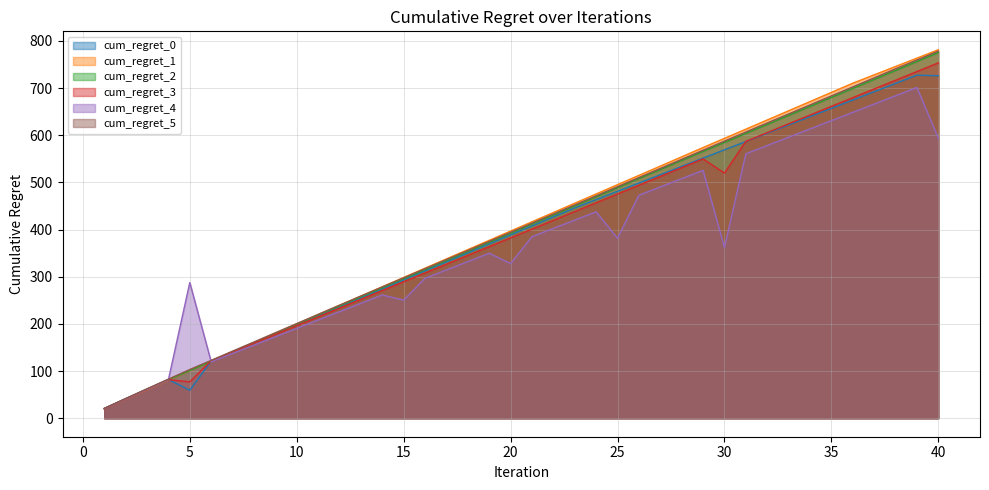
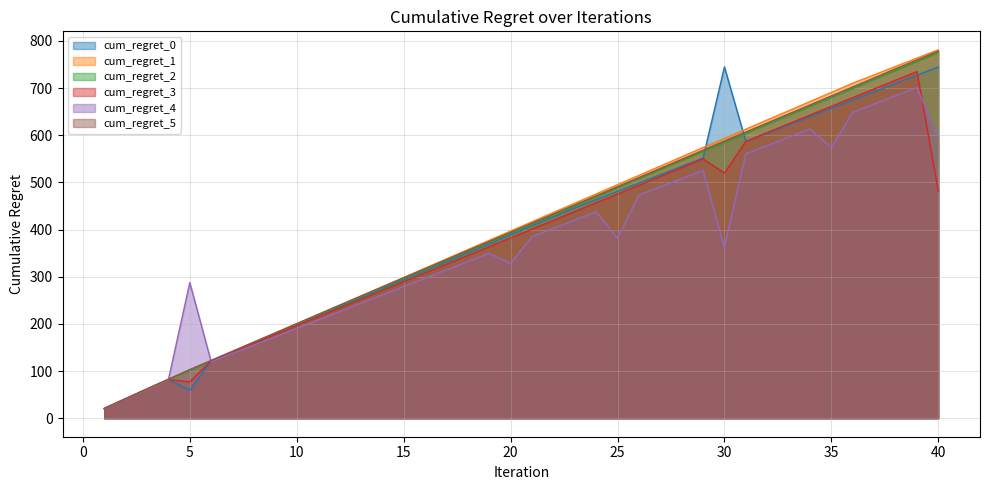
cum_regret_4, 15: 250 -> 280
cum_regret_0, 30: 570 -> 740
cum_regret_4, 35: 630 -> 570
cum_regret_0, 40: 730 -> 750
cum_regret_3, 40: 750 -> 480
